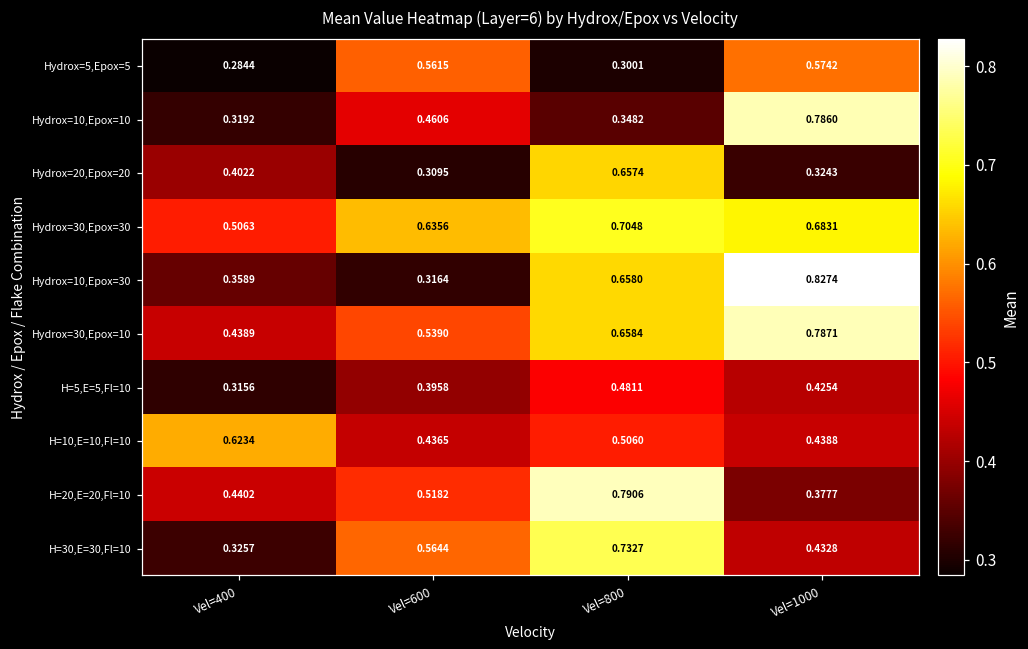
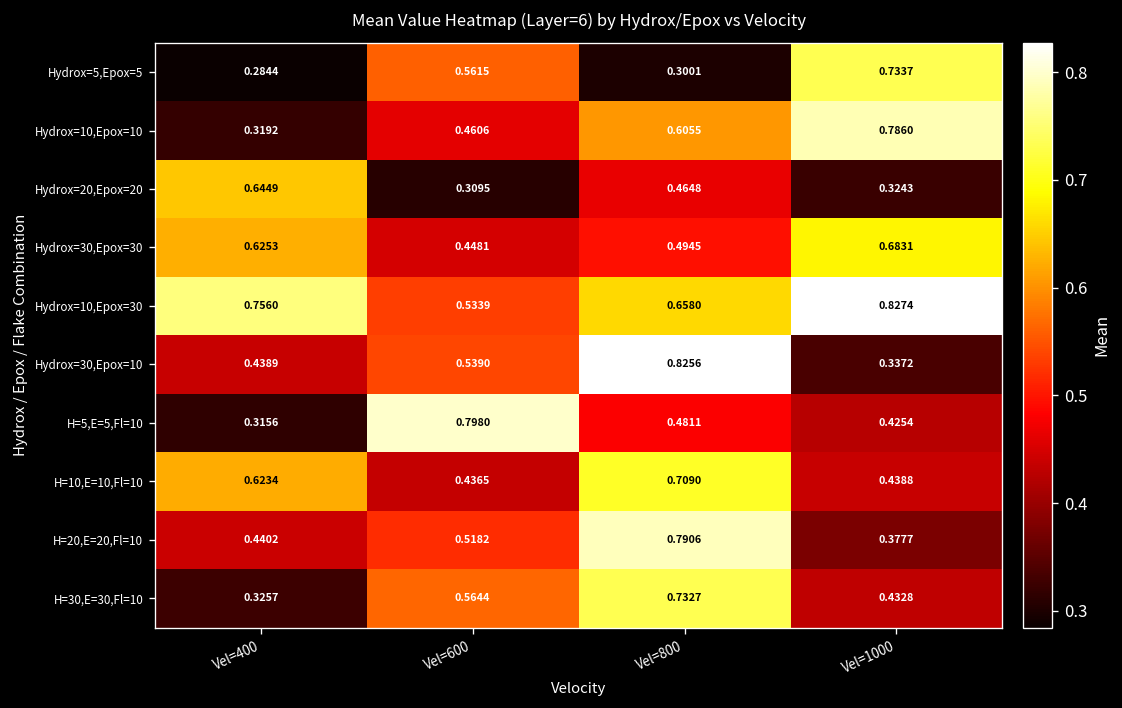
Hydrox=5,Epox=5, Vel=1000: 0.5742 -> 0.7337
Hydrox=10,Epox=10, Vel=800: 0.3482 -> 0.6055
Hydrox=20,Epox=20, Vel=400: 0.4022 -> 0.6449
Hydrox=20,Epox=20, Vel=800: 0.6574 -> 0.4648
Hydrox=30,Epox=30, Vel=400: 0.5063 -> 0.6253
Hydrox=30,Epox=30, Vel=600: 0.6356 -> 0.4481
Hydrox=30,Epox=30, Vel=800: 0.7048 -> 0.4945
Hydrox=10,Epox=30, Vel=400: 0.3589 -> 0.7560
Hydrox=10,Epox=30, Vel=600: 0.3164 -> 0.5339
Hydrox=30,Epox=10, Vel=800: 0.6584 -> 0.8256
Hydrox=30,Epox=10, Vel=1000: 0.7871 -> 0.3372
H=5,E=5,Fl=10, Vel=600: 0.3958 -> 0.7980
H=10,E=10,Fl=10, Vel=800: 0.5060 -> 0.7090
